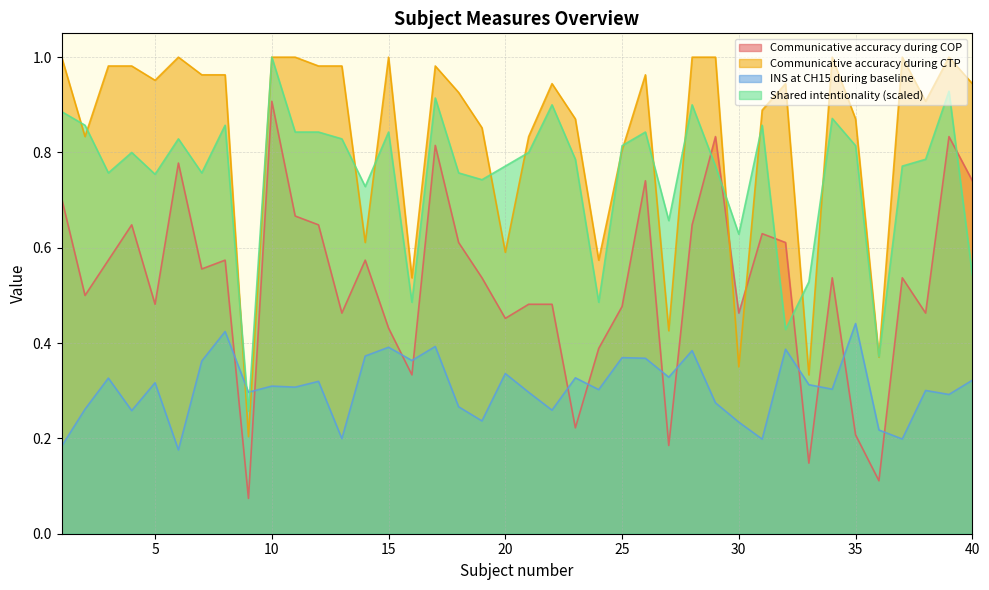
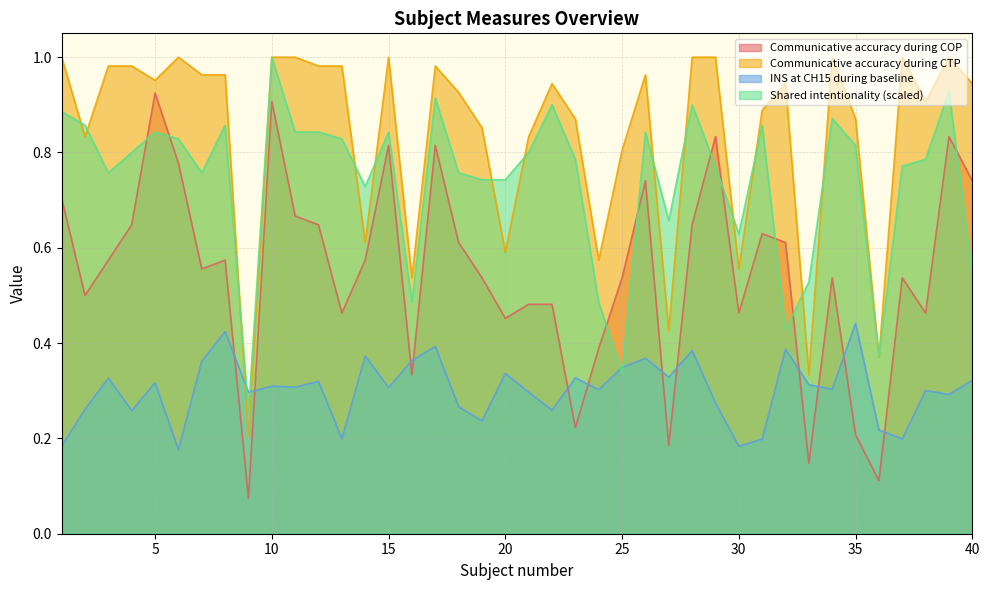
Communicative accuracy during COP, 5: 0.48 -> 0.92
Shared intentionality (scaled), 5: 0.75 -> 0.84
Communicative accuracy during COP, 15: 0.43 -> 0.81
INS at CH15 during baseline, 15: 0.39 -> 0.31
Shared intentionality (scaled), 20: 0.77 -> 0.74
Communicative accuracy during COP, 25: 0.48 -> 0.54
INS at CH15 during baseline, 25: 0.37 -> 0.35
Shared intentionality (scaled), 25: 0.81 -> 0.34
Communicative accuracy during CTP, 30: 0.35 -> 0.56
INS at CH15 during baseline, 30: 0.23 -> 0.18
